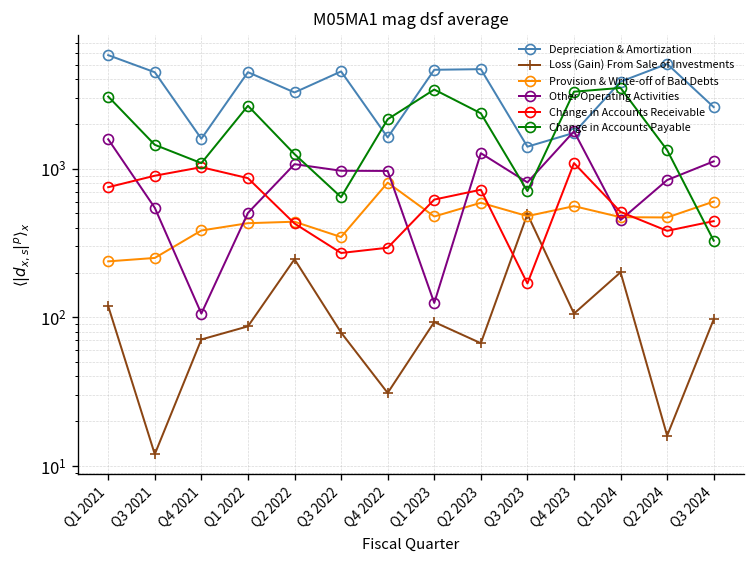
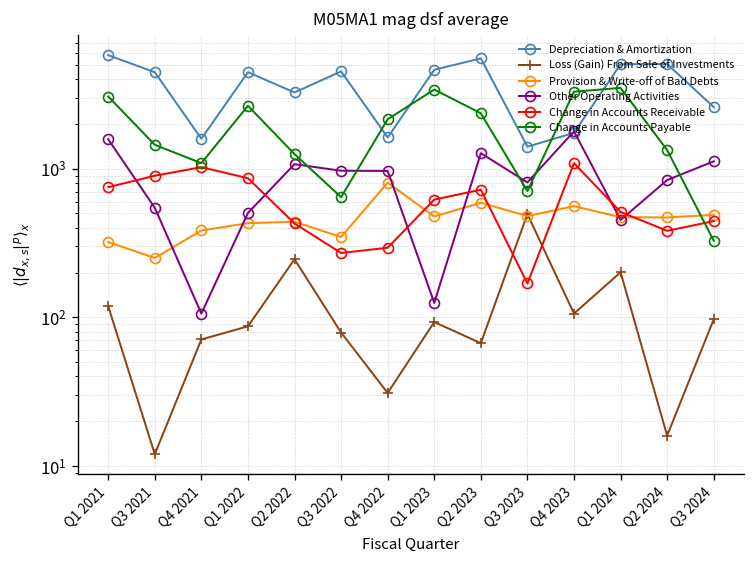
Provision & Write-off of Bad Debts, Q1 2021: 240 -> 320
Depreciation & Amortization, Q2 2023: 4700 -> 6000
Depreciation & Amortization, Q1 2024: 3900 -> 5000
Provision & Write-off of Bad Debts, Q3 2024: 600 -> 490
